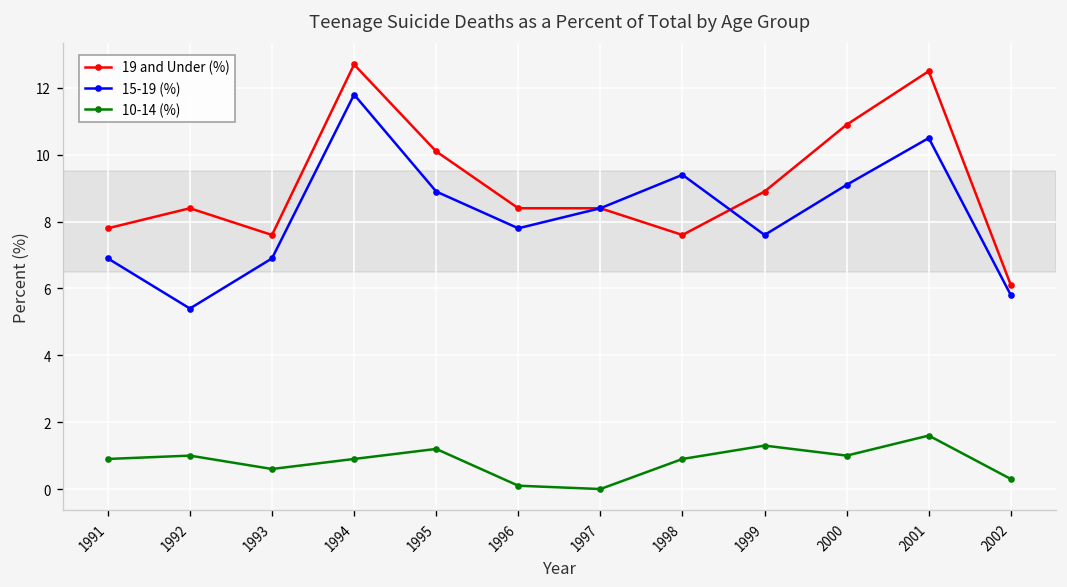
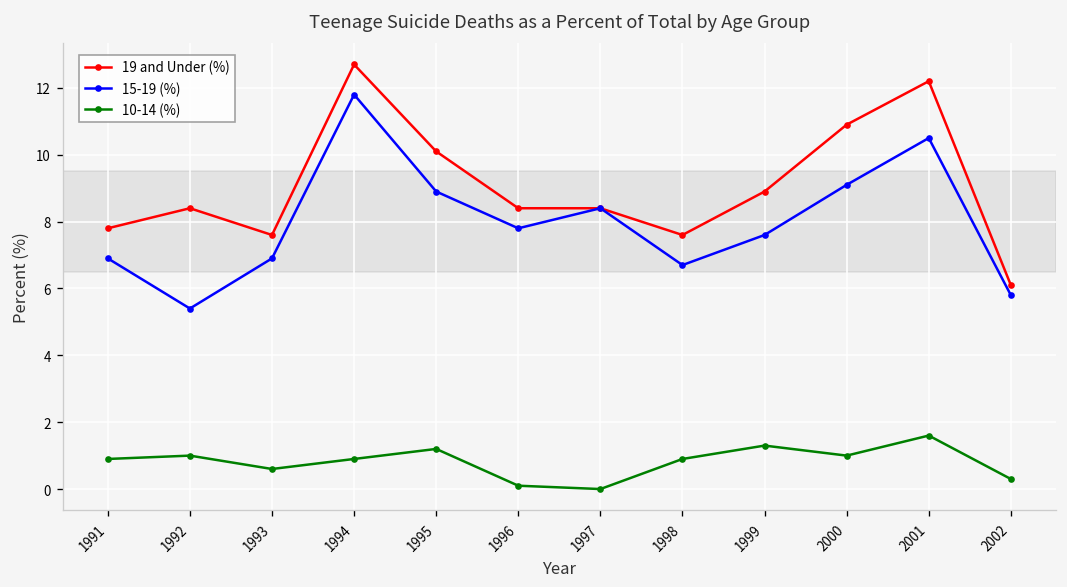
15-19 (%), 1998: 9.4 -> 6.7
19 and Under (%), 2001: 12.5 -> 12.2
